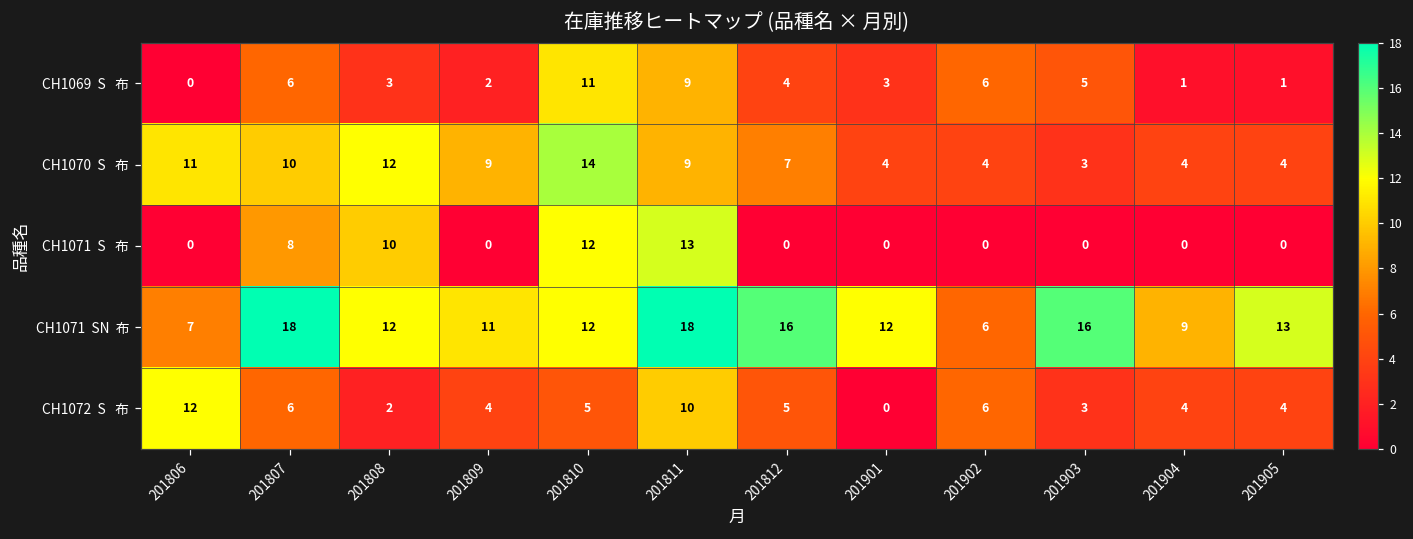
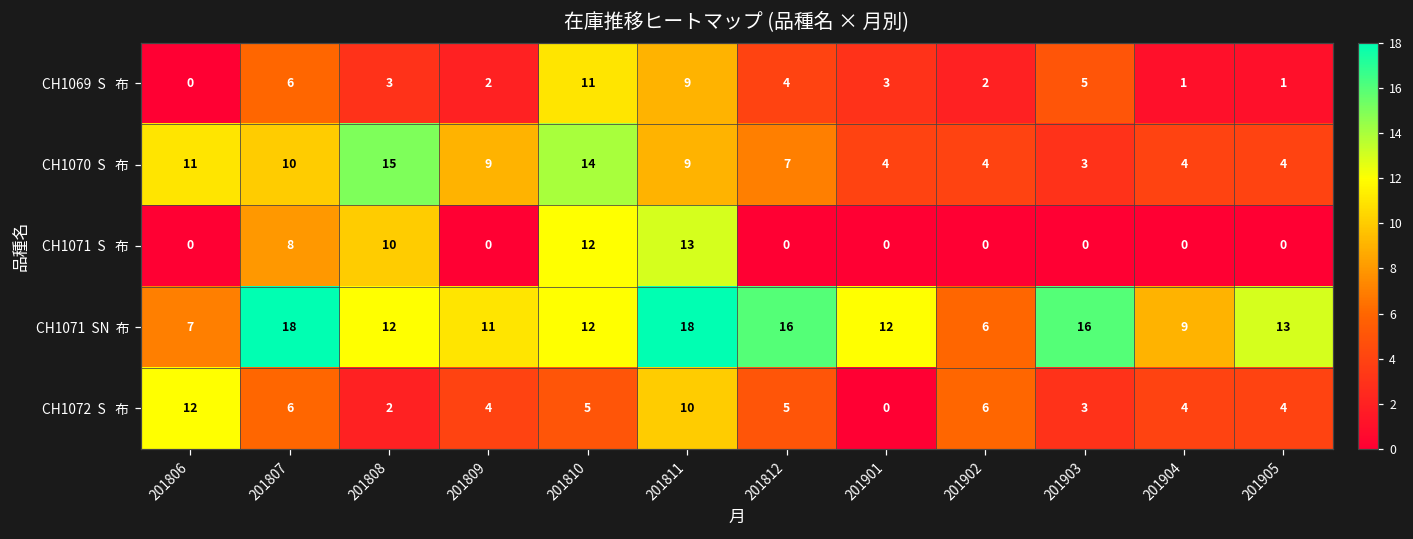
CH1069 S 布, 201902: 6 -> 2
CH1070 S 布, 201808: 12 -> 15
